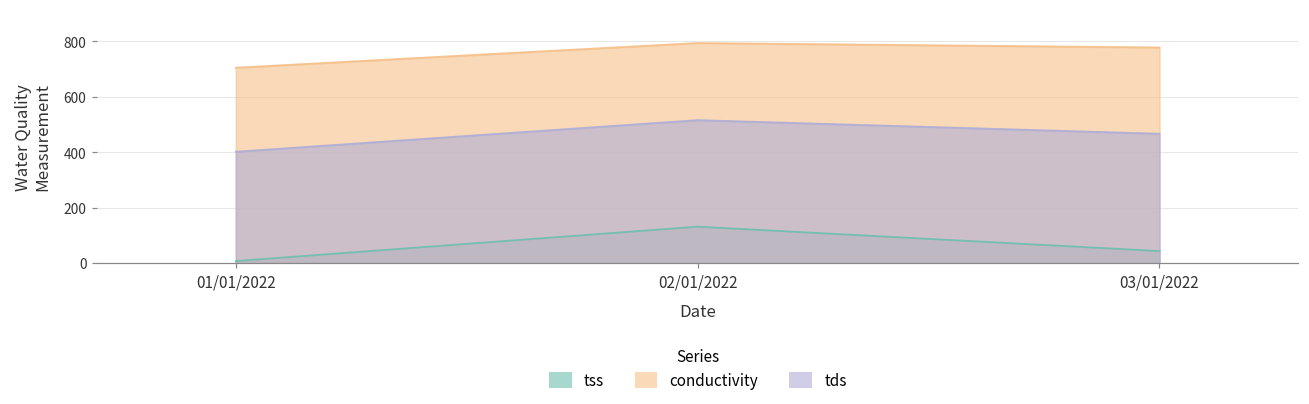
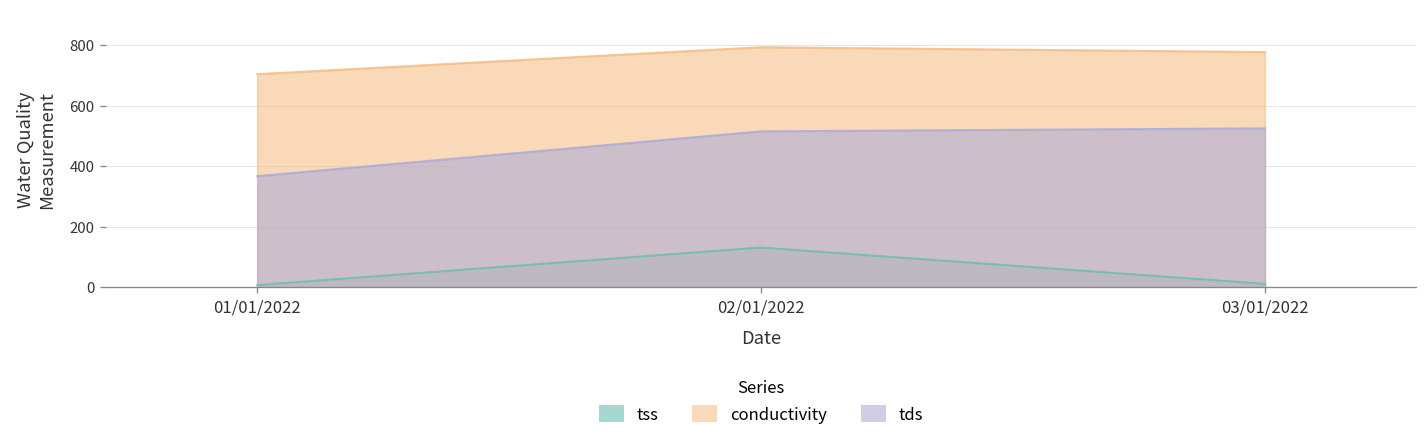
tds, 01/01/2022: 400 -> 370
tss, 03/01/2022: 40 -> 10
tds, 03/01/2022: 470 -> 530
